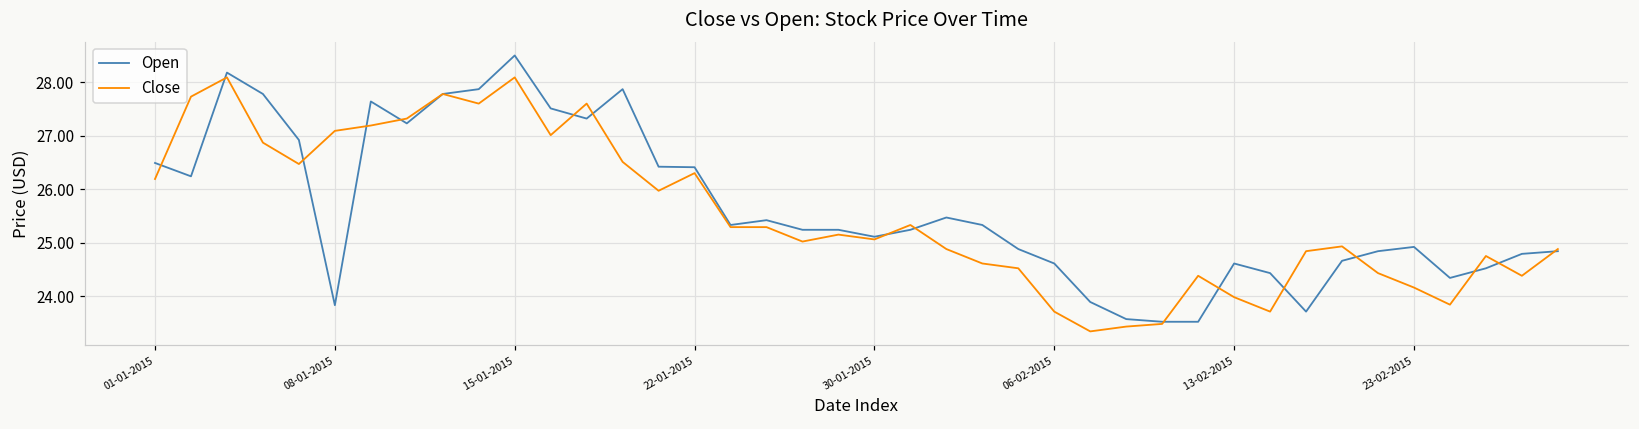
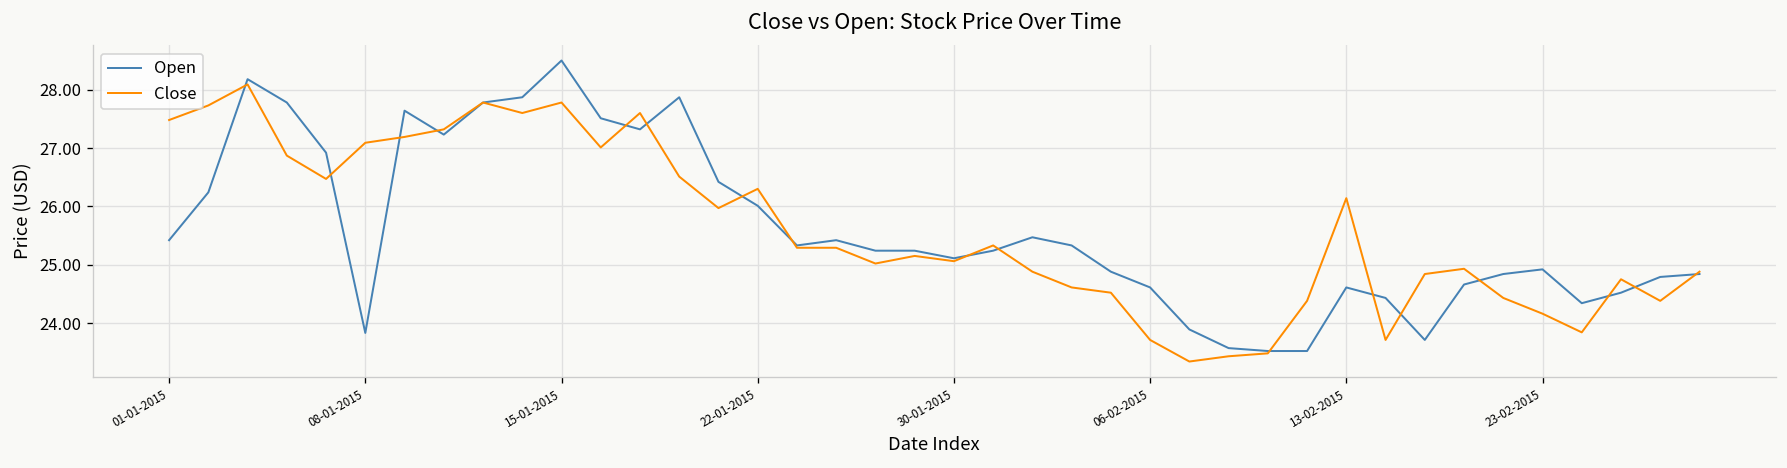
Open, 01-01-2015: 26.5 -> 25.4
Close, 01-01-2015: 26.2 -> 27.5
Close, 15-01-2015: 28.1 -> 27.8
Open, 22-01-2015: 26.4 -> 26.0
Close, 13-02-2015: 24.0 -> 26.1
